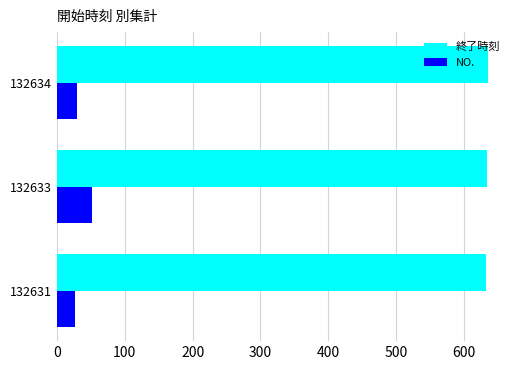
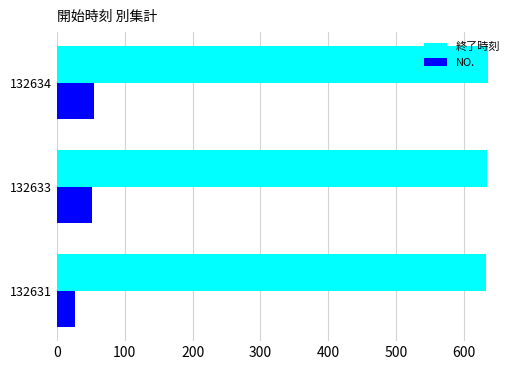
NO., 132634: 30 -> 50
